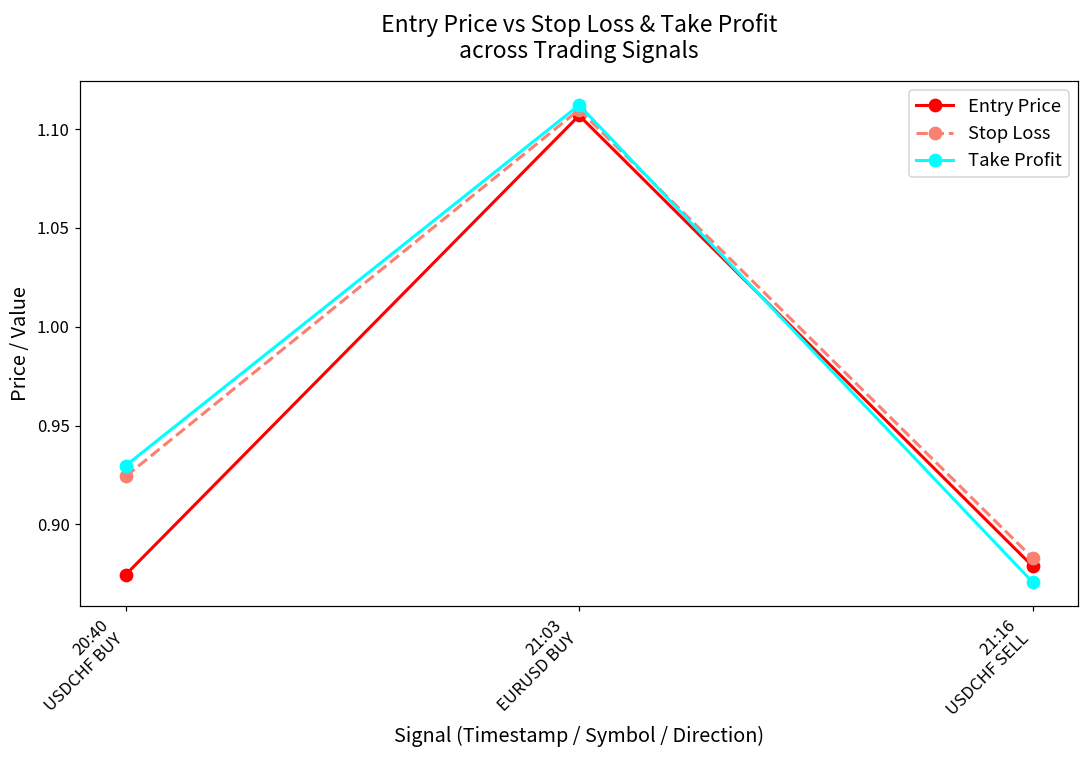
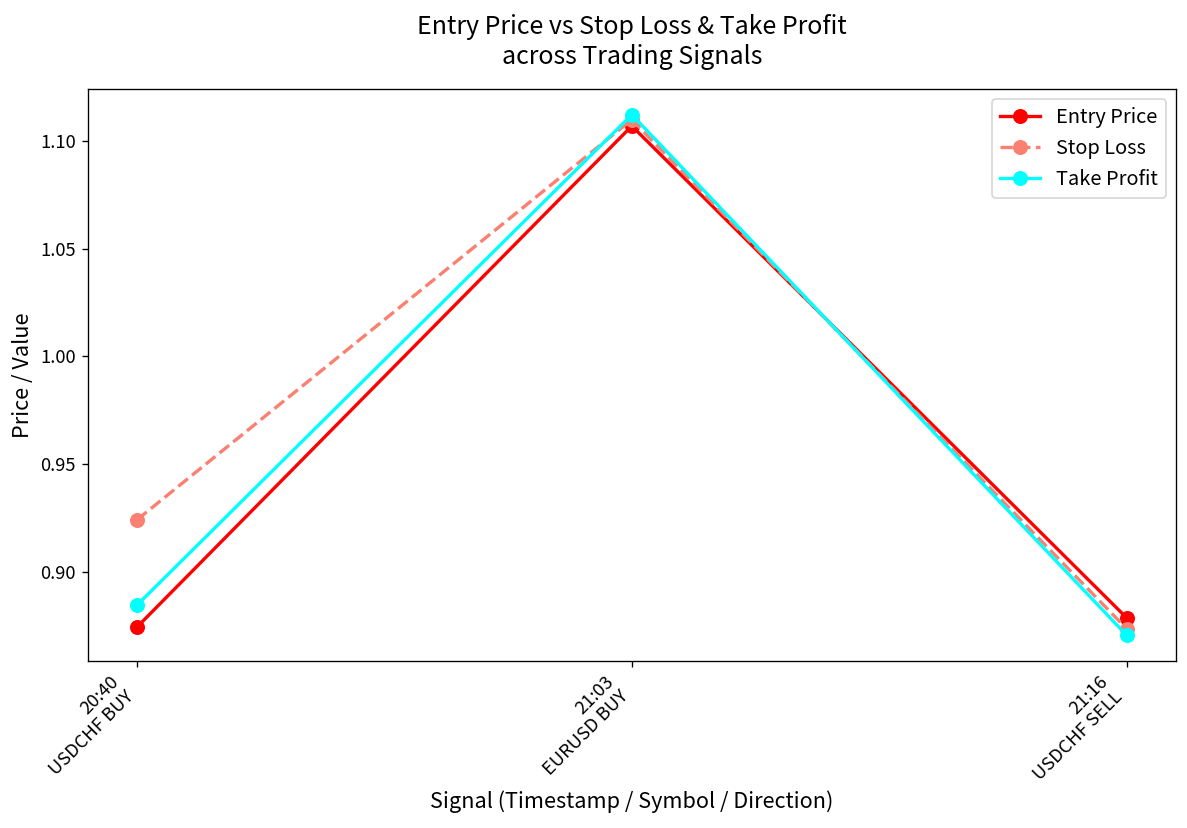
Take Profit, 20:40 USDCHF BUY: 0.930 -> 0.885
Stop Loss, 21:16 USDCHF SELL: 0.883 -> 0.874
